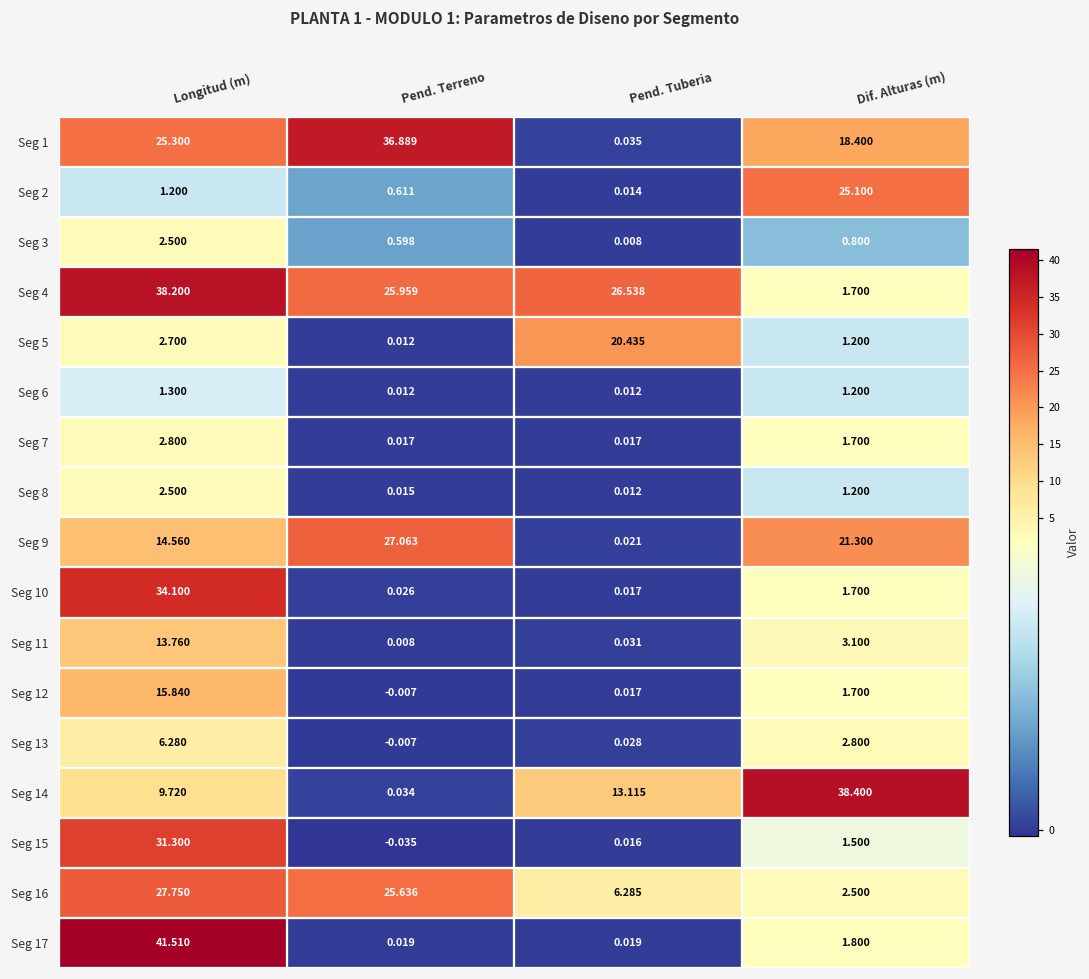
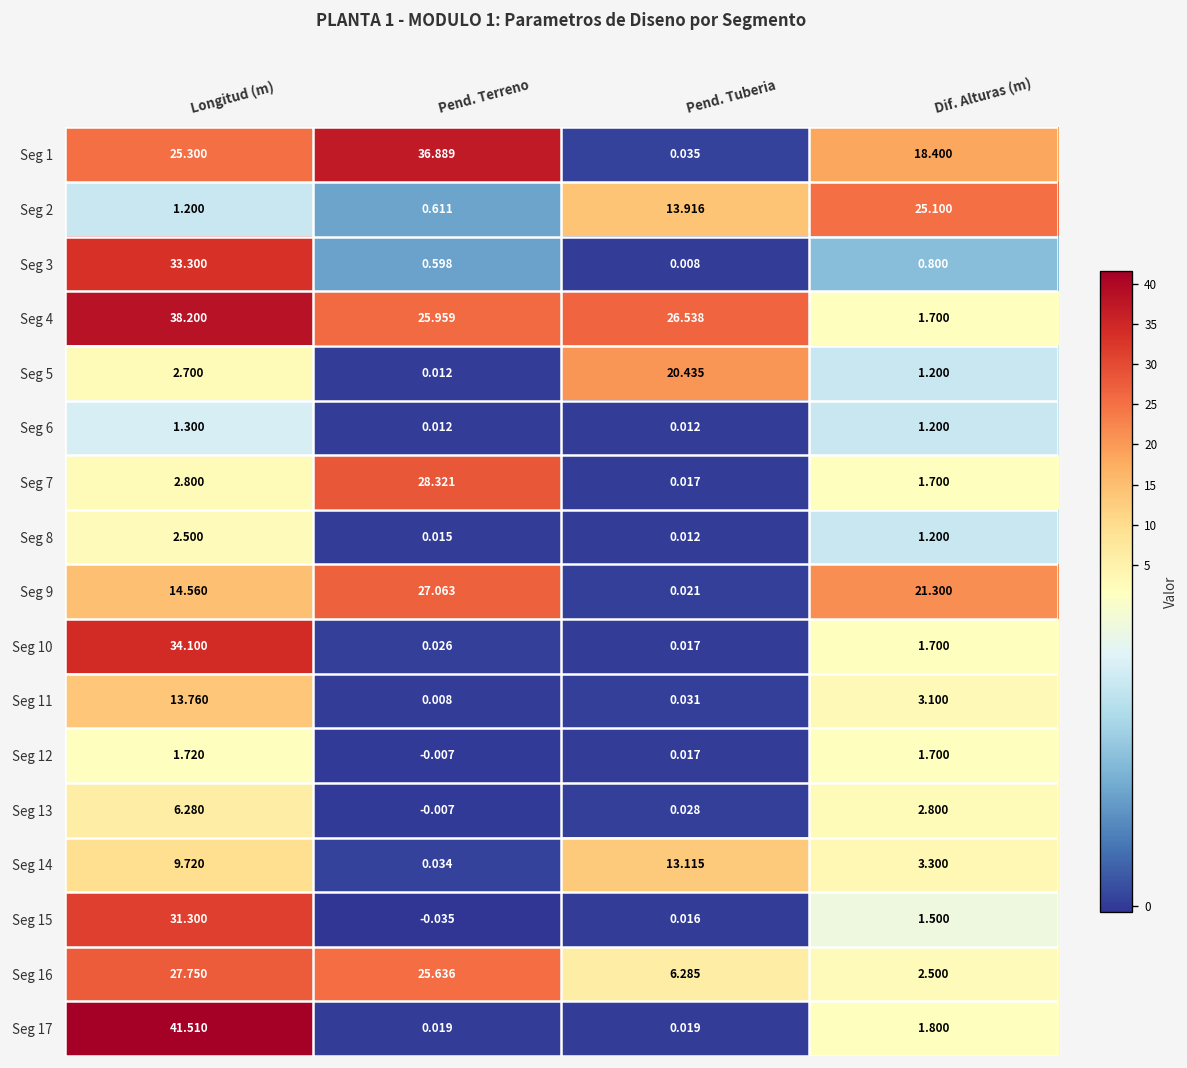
Seg 2, Pend. Tuberia: 0.014 -> 13.916
Seg 3, Longitud (m): 2.500 -> 33.300
Seg 7, Pend. Terreno: 0.017 -> 28.321
Seg 12, Longitud (m): 15.840 -> 1.720
Seg 14, Dif. Alturas (m): 38.400 -> 3.300
